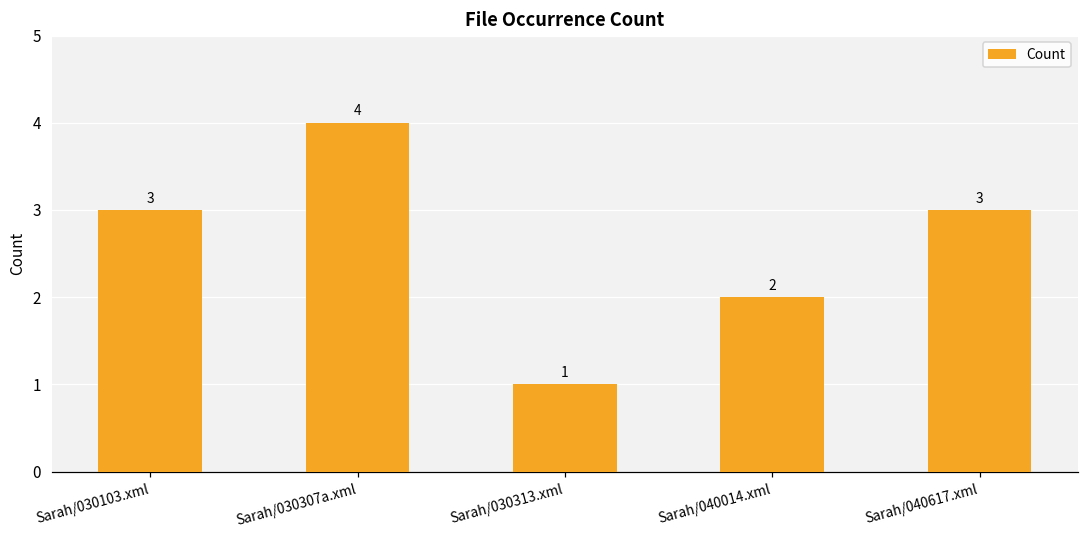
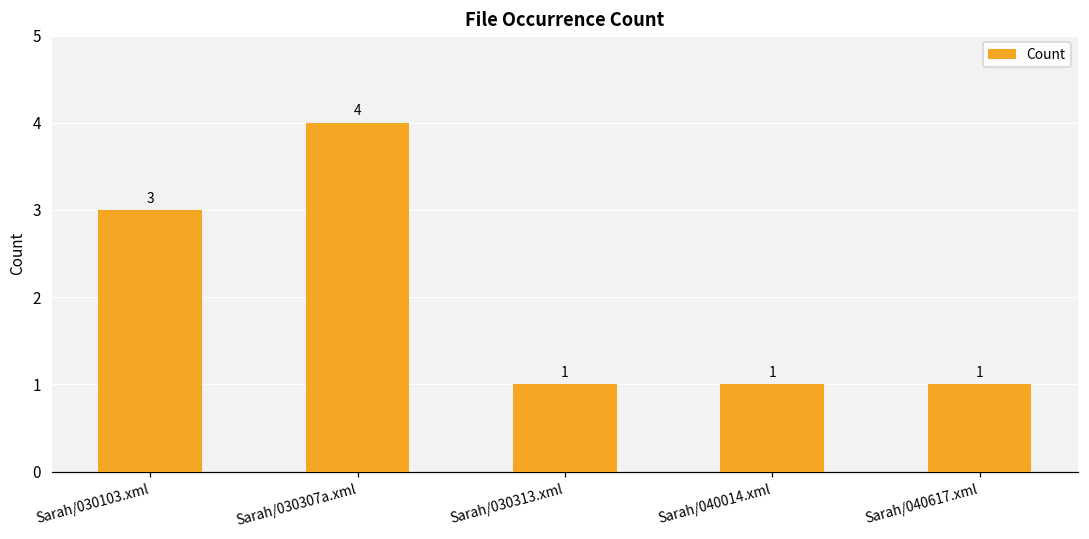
Sarah/040014.xml: 2 -> 1
Sarah/040617.xml: 3 -> 1
